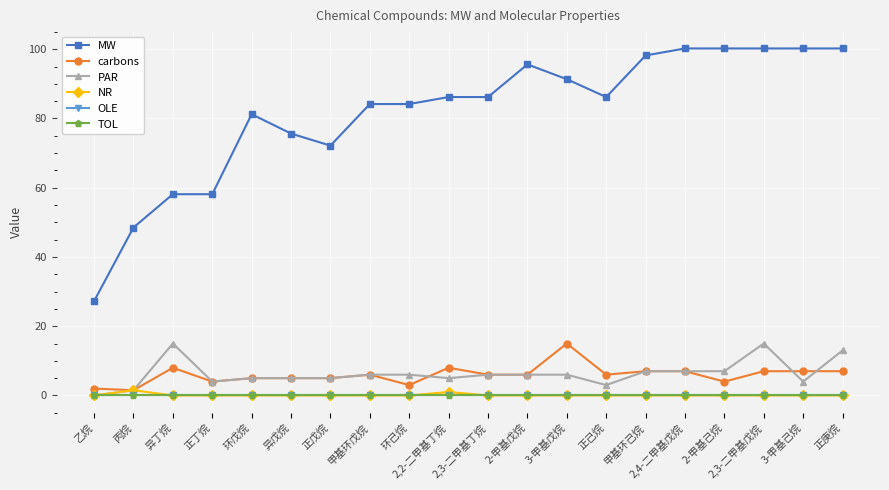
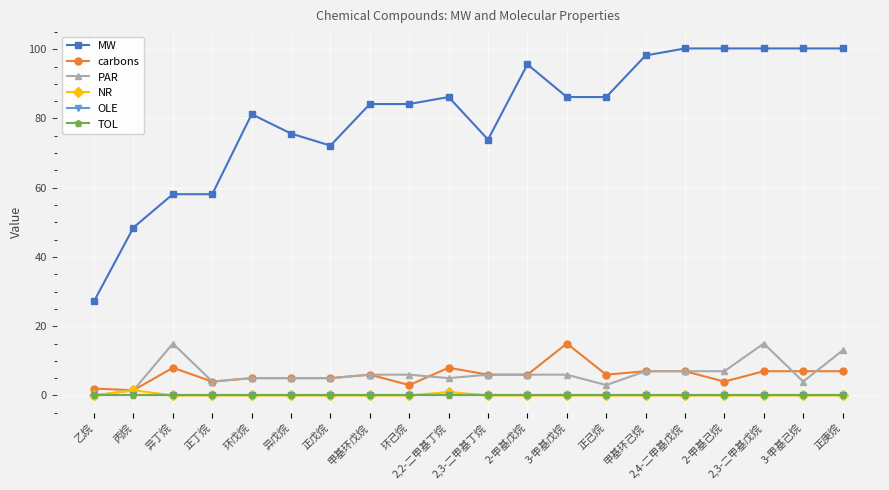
MW, 2,3-二甲基丁烷: 86 -> 74
MW, 3-甲基戊烷: 91 -> 86
